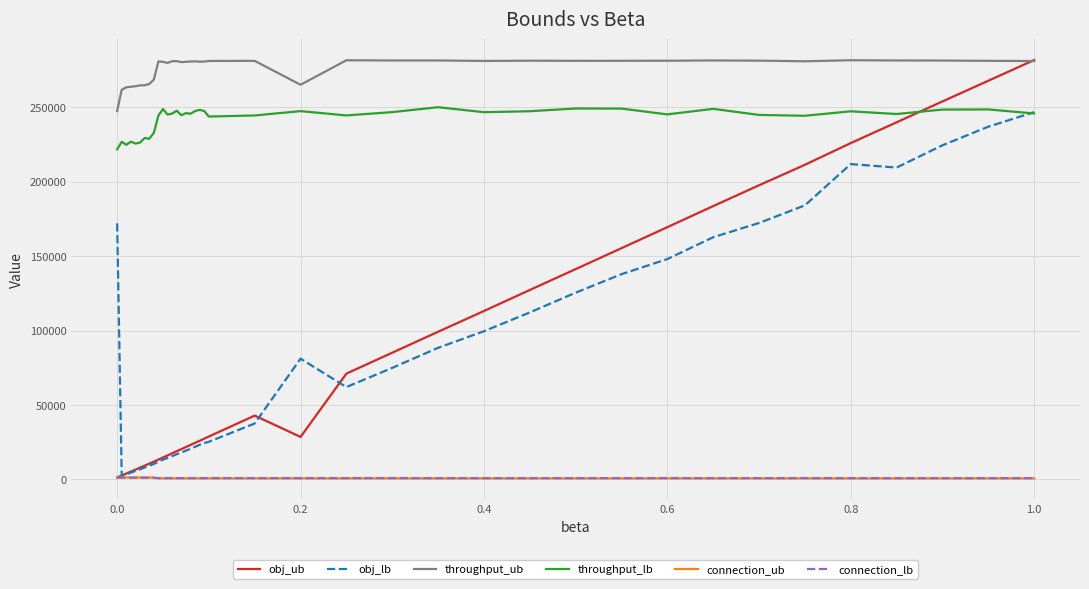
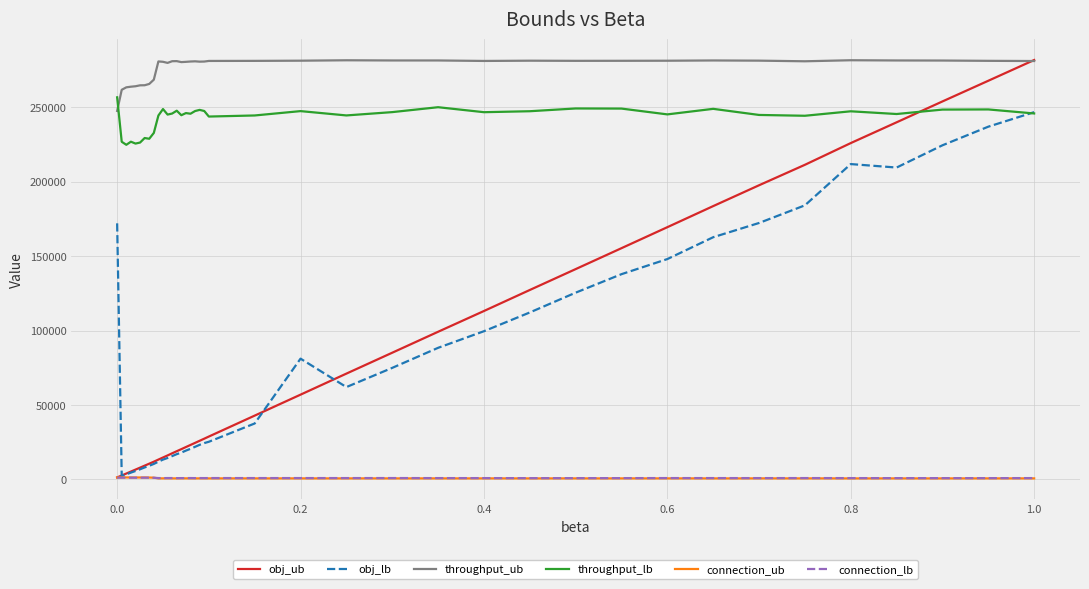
throughput_lb, 0.0: 222000 -> 257000
obj_ub, 0.2: 29000 -> 57000
throughput_ub, 0.2: 265000 -> 281000
